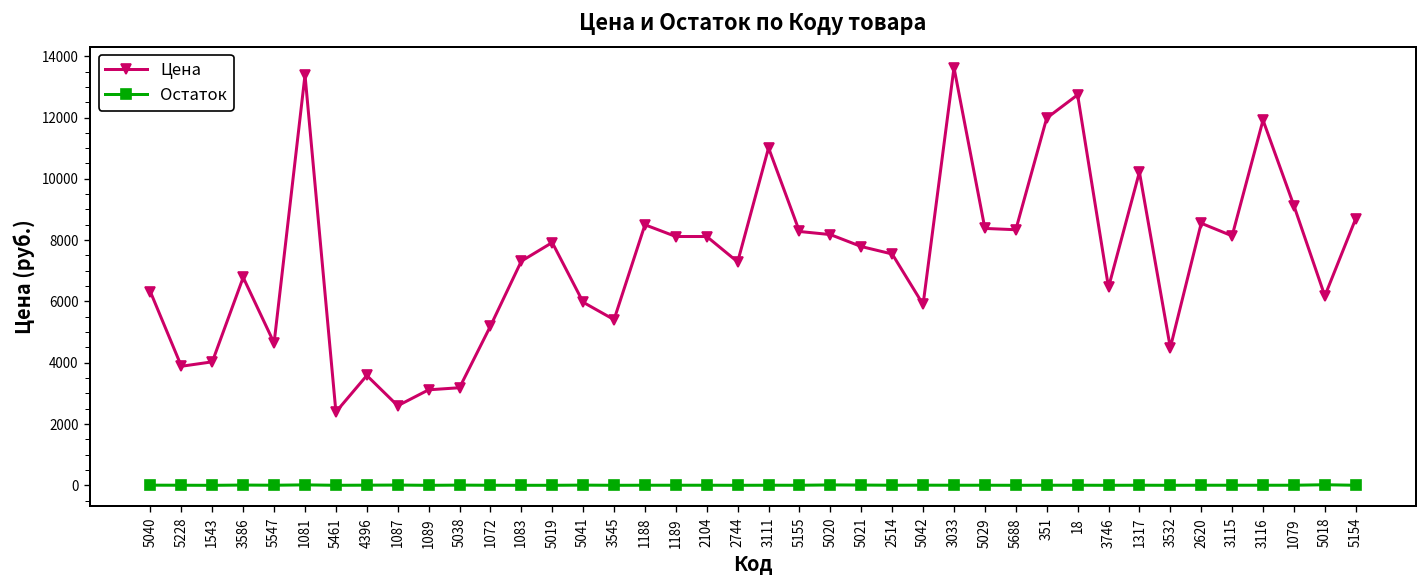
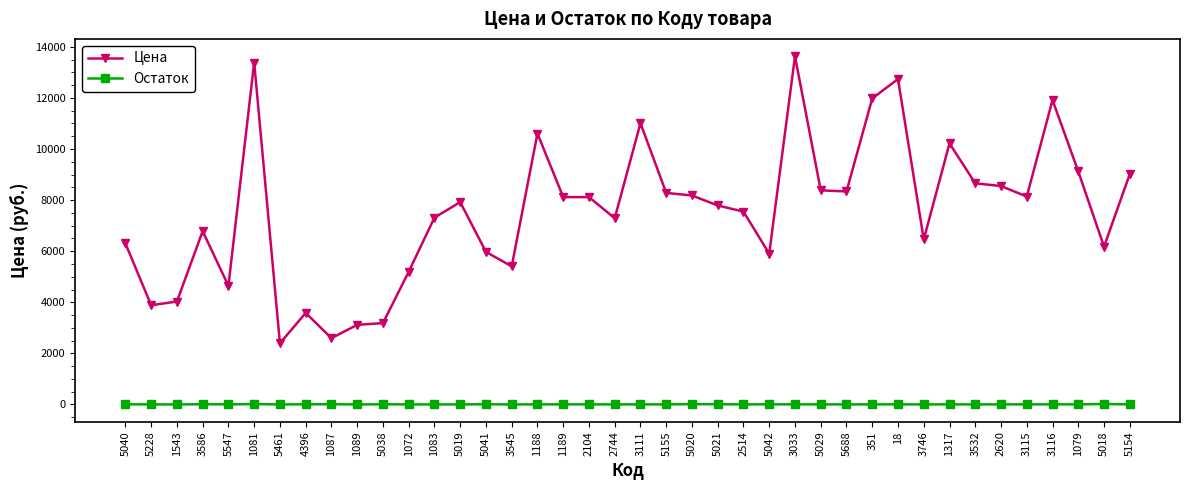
Цена, 1188: 8500 -> 10600
Цена, 3532: 4500 -> 8700
Цена, 5154: 8700 -> 9000
